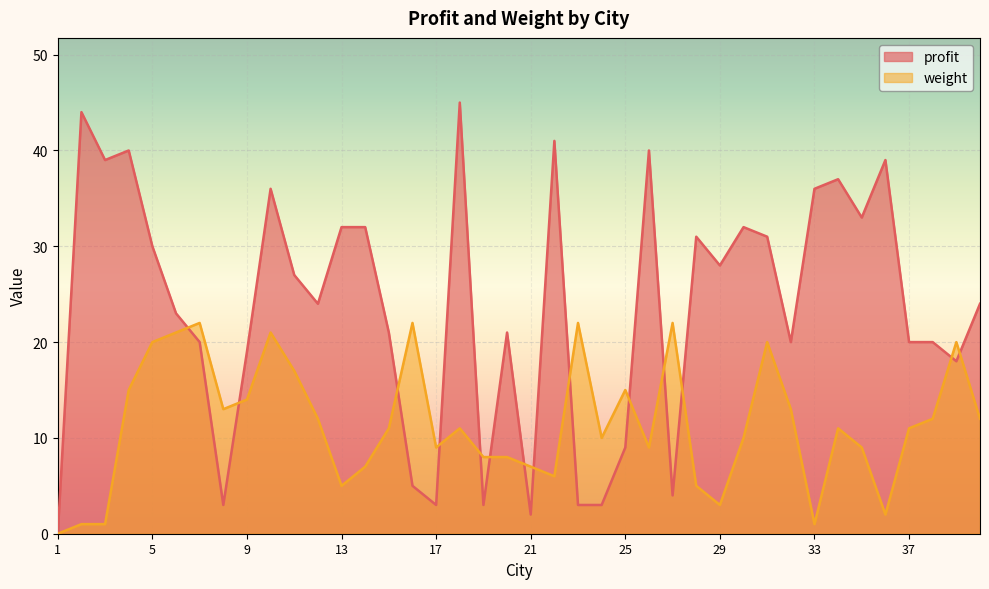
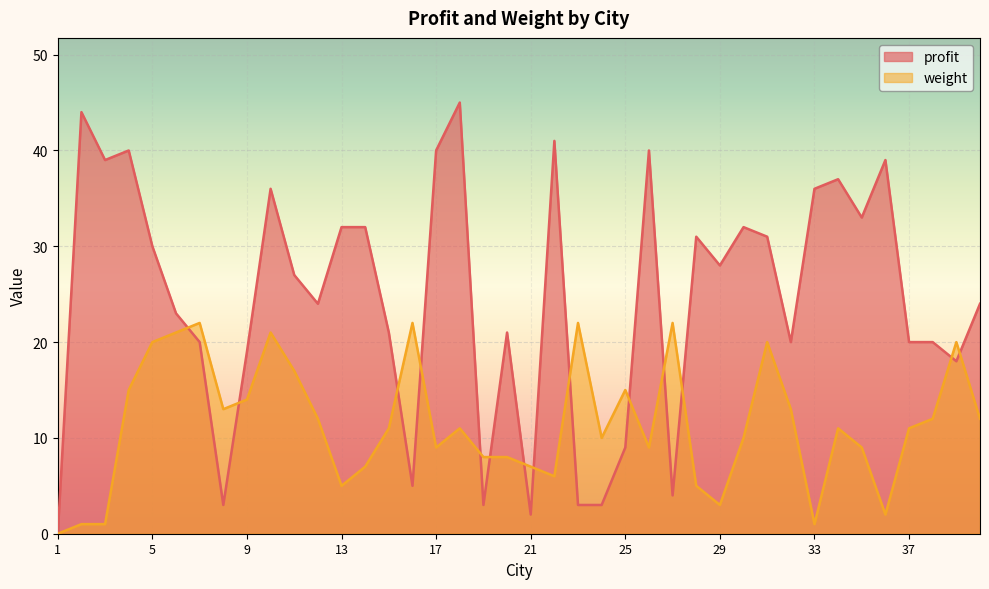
profit, 17: 3 -> 40
